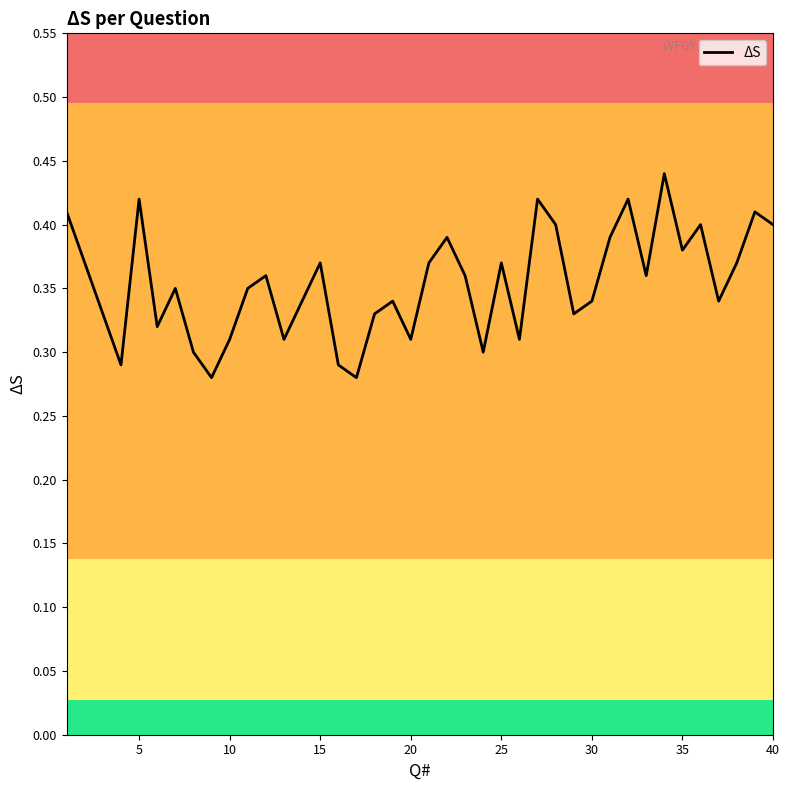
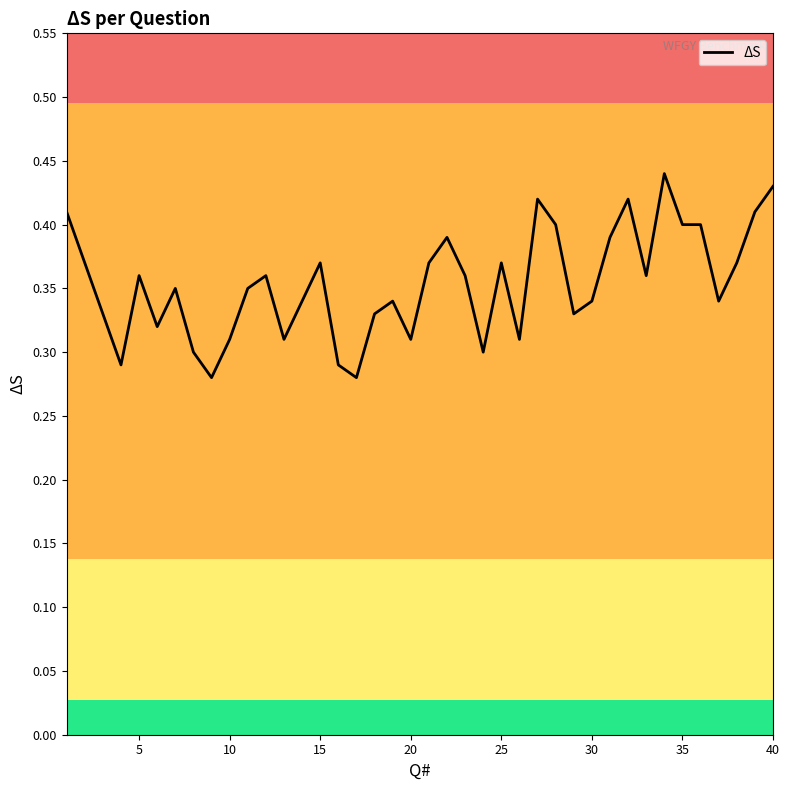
5: 0.42 -> 0.36
35: 0.38 -> 0.40
40: 0.40 -> 0.43
